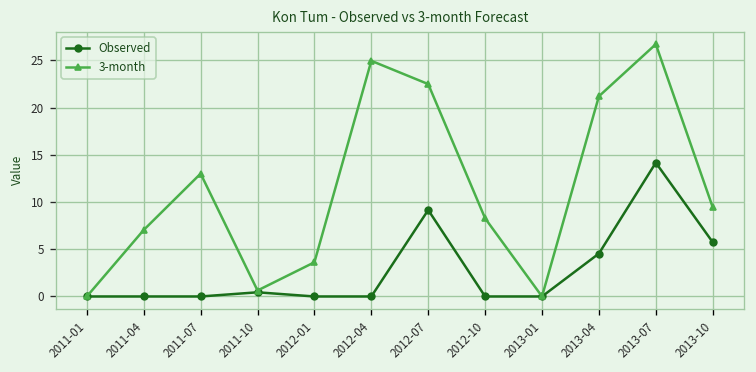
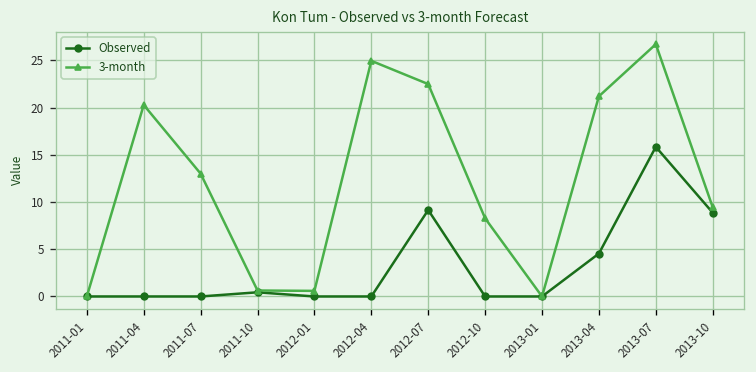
3-month, 2011-04: 7 -> 20
3-month, 2012-01: 4 -> 1
Observed, 2013-07: 14 -> 16
Observed, 2013-10: 6 -> 9
